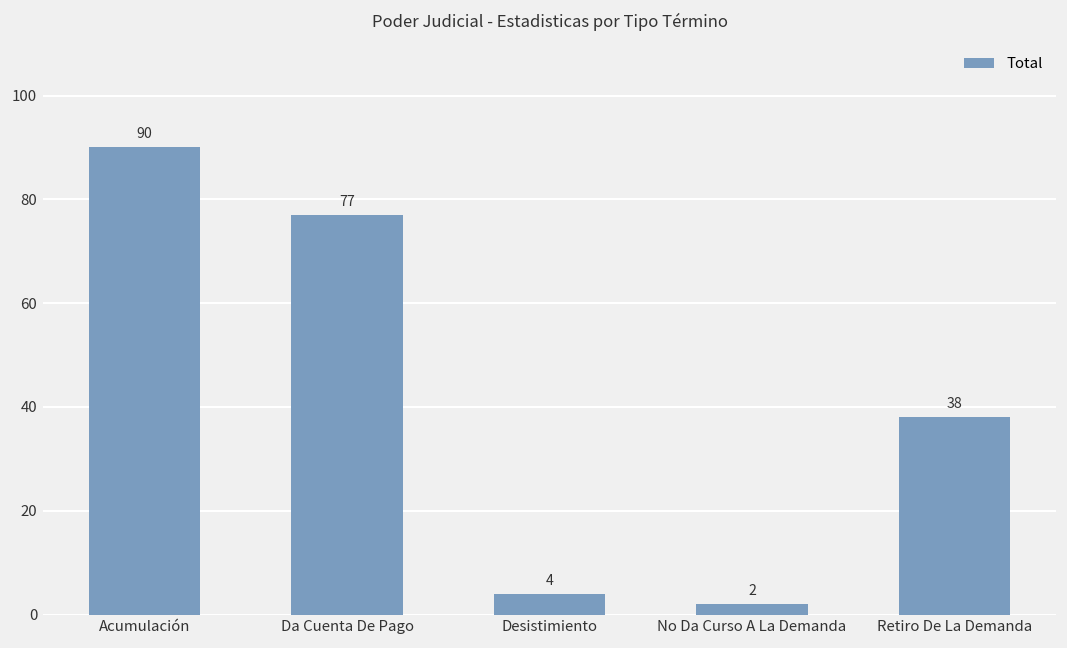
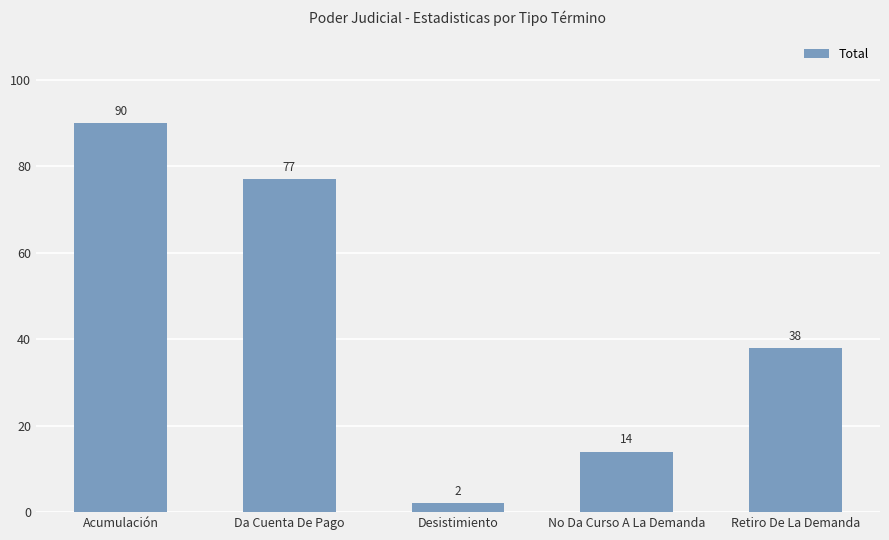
Desistimiento: 4 -> 2
No Da Curso A La Demanda: 2 -> 14
